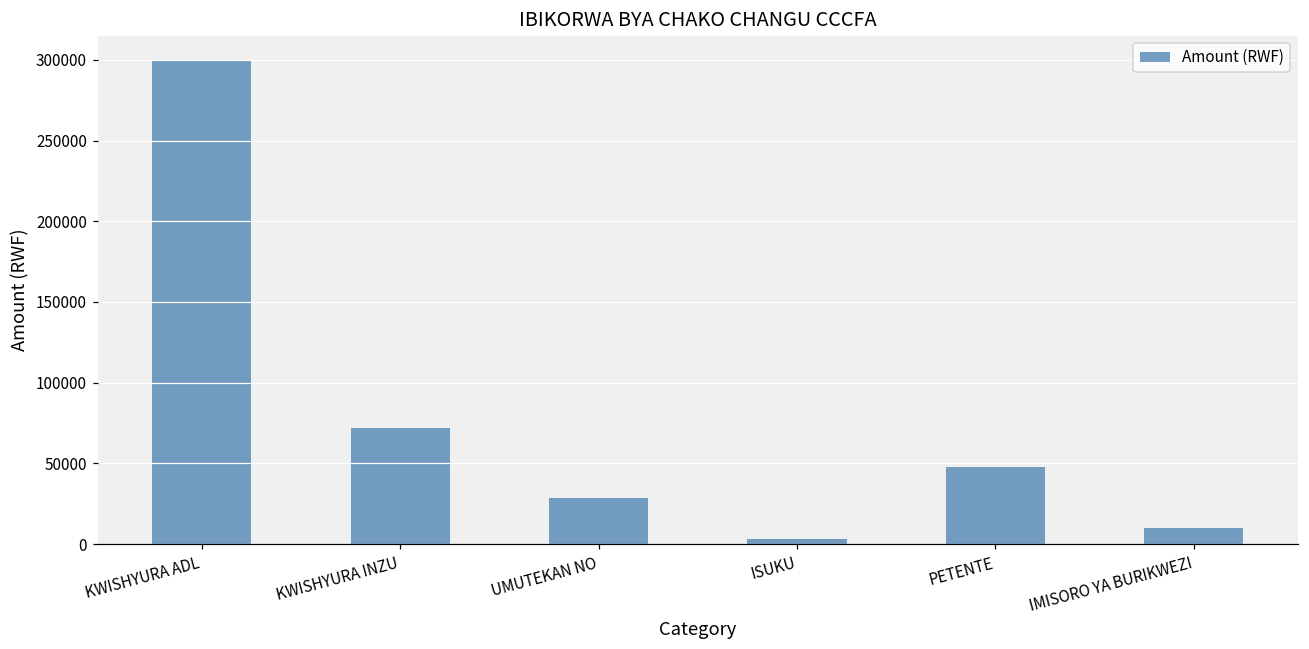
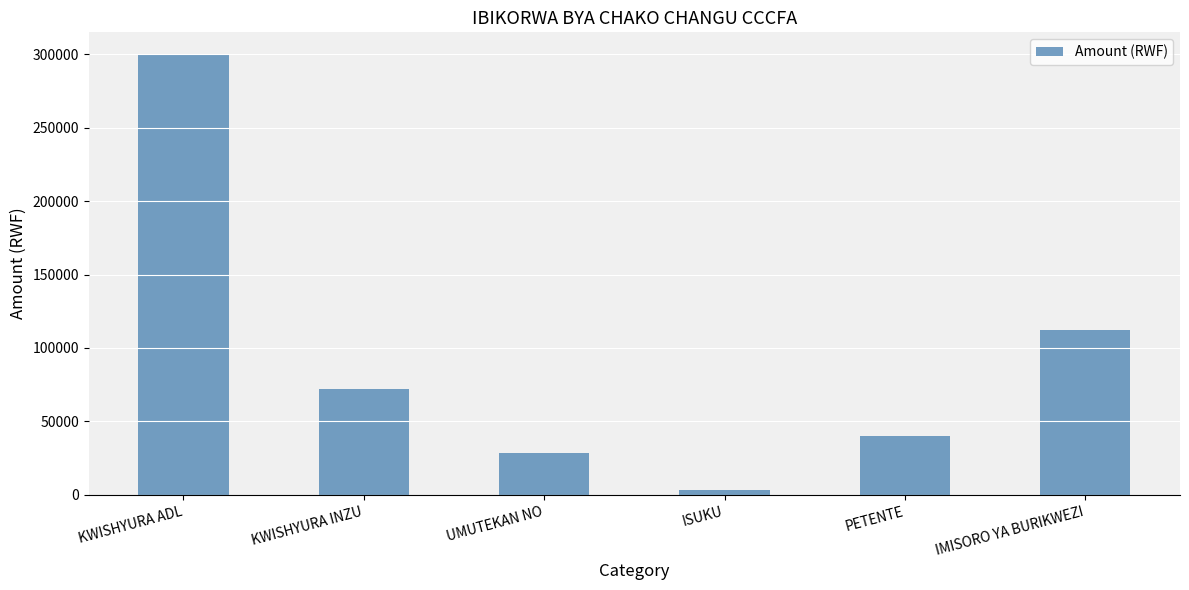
PETENTE: 48000 -> 40000
IMISORO YA BURIKWEZI: 10000 -> 112000
